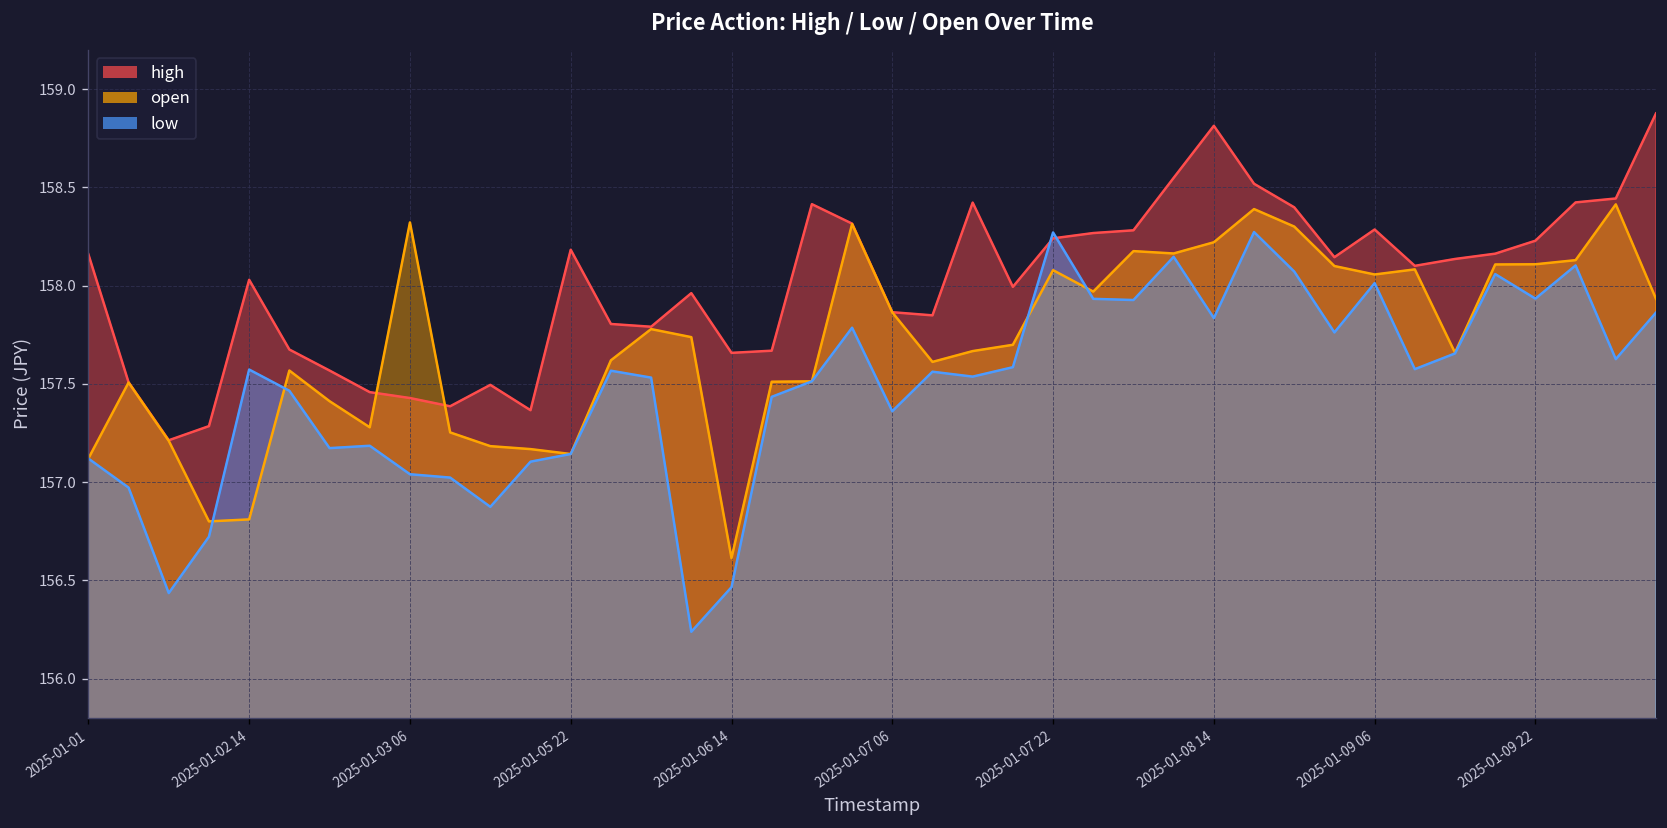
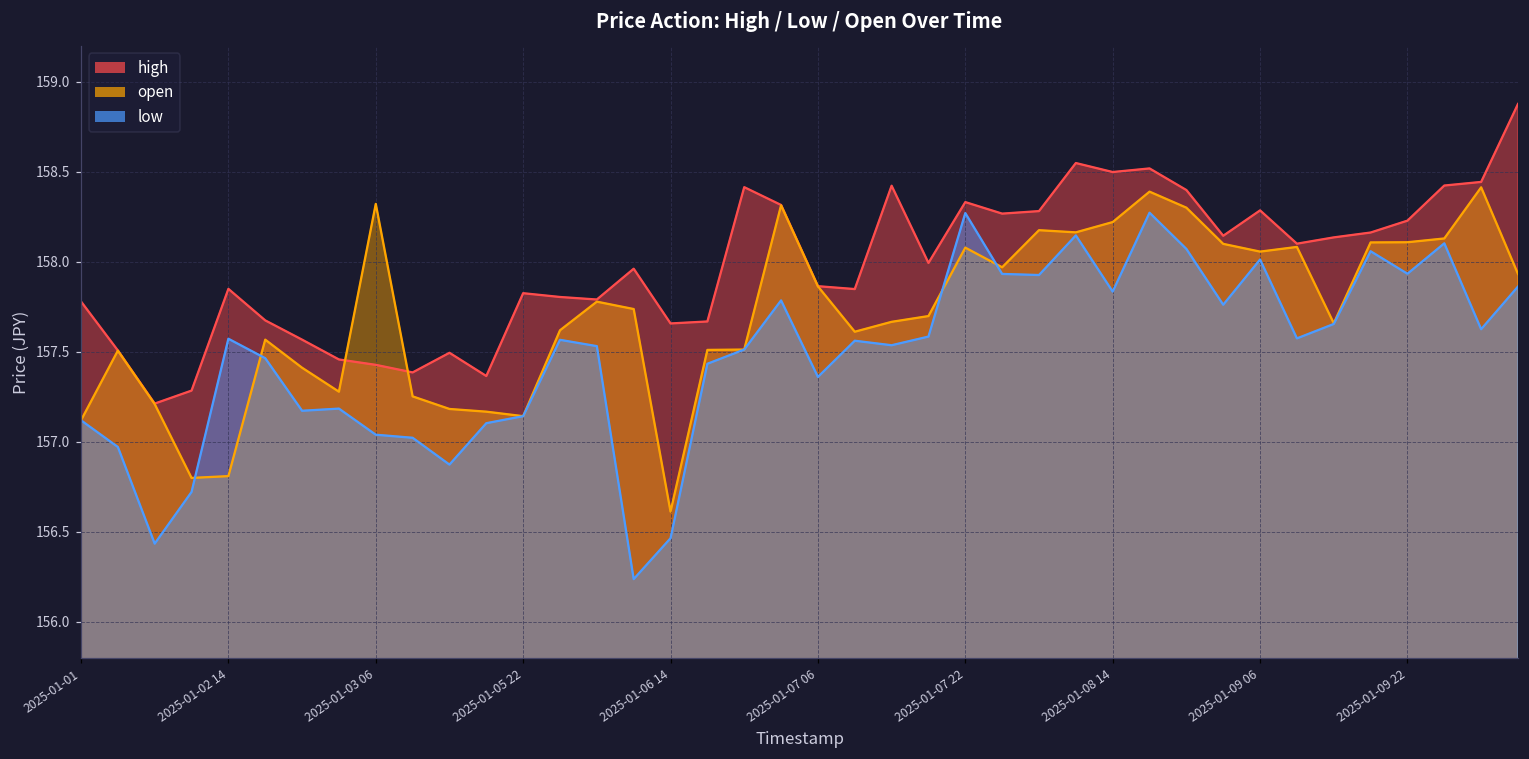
high, 2025-01-01: 158.16 -> 157.78
high, 2025-01-02 14: 158.03 -> 157.85
high, 2025-01-05 22: 158.18 -> 157.83
high, 2025-01-07 22: 158.24 -> 158.33
high, 2025-01-08 14: 158.81 -> 158.50
